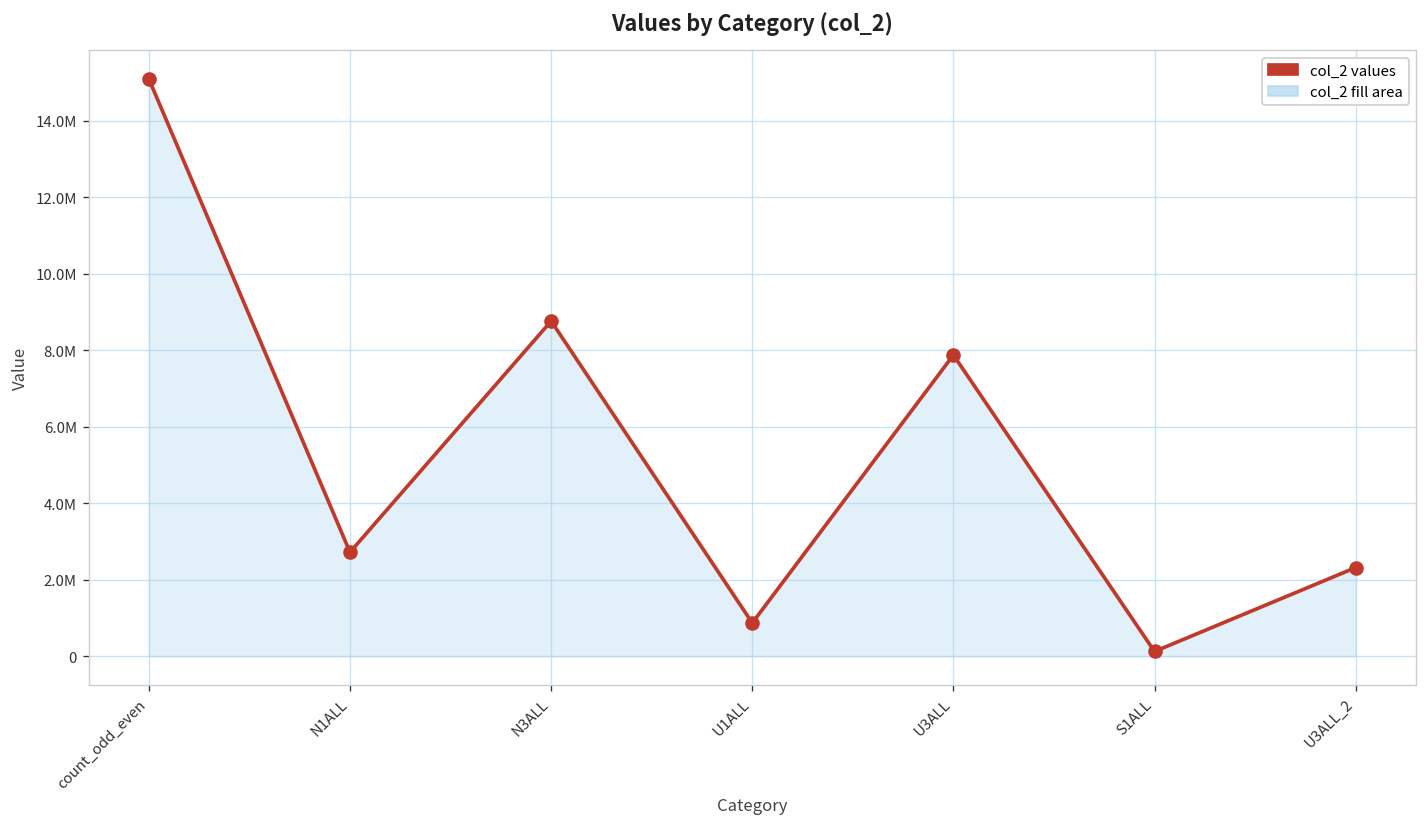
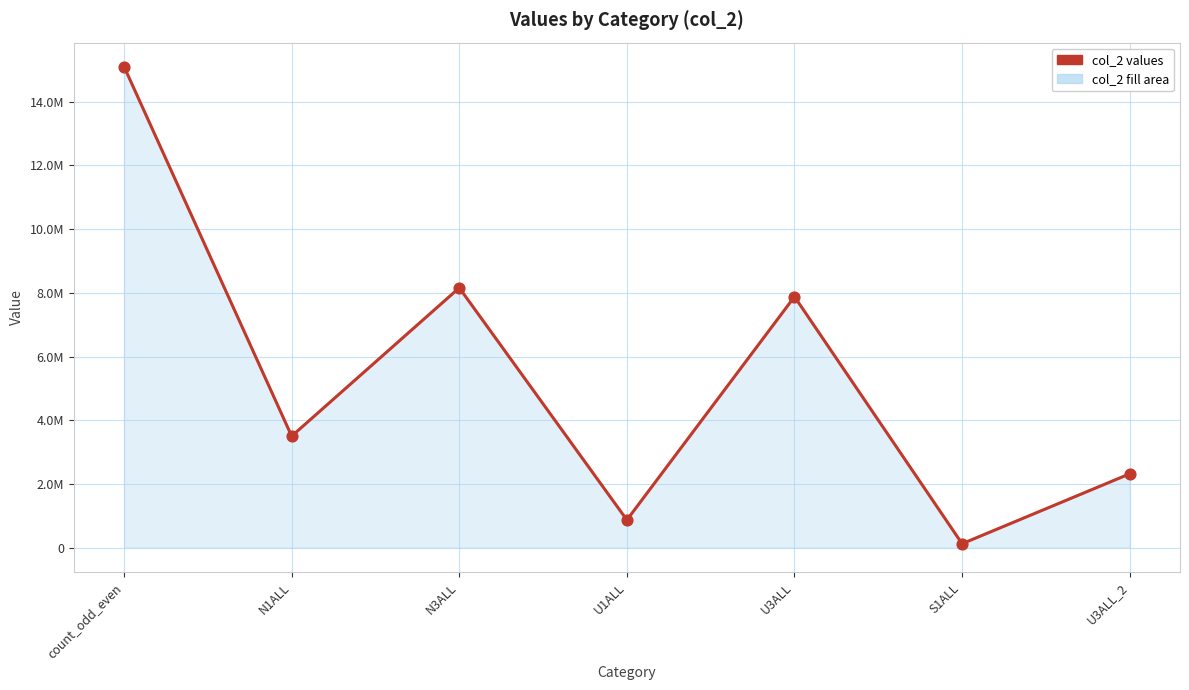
N1ALL: 2700000 -> 3500000
N3ALL: 8800000 -> 8200000
